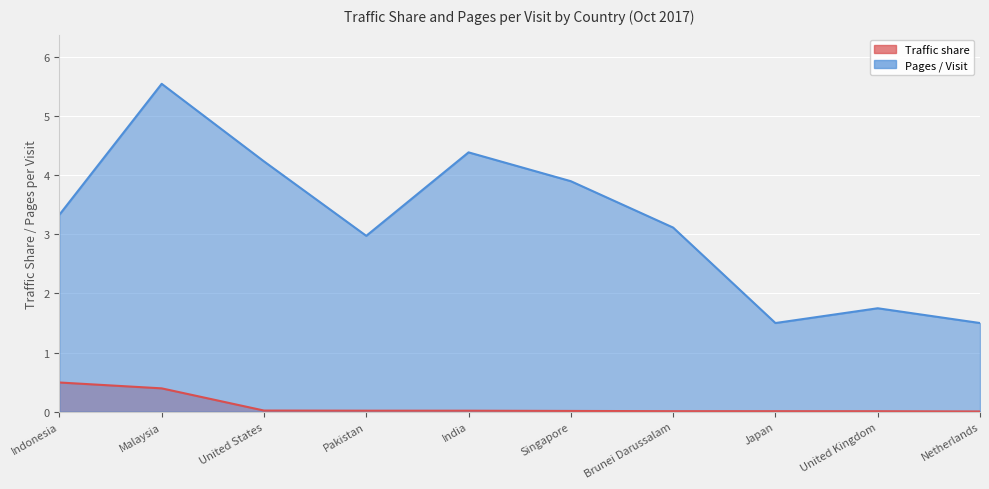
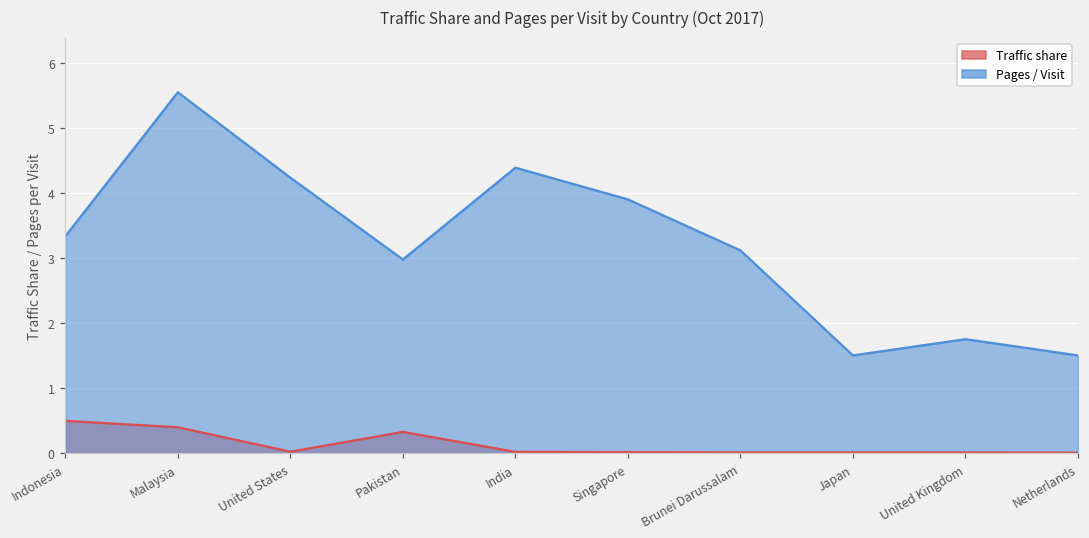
Traffic share, Pakistan: 0.0 -> 0.3
